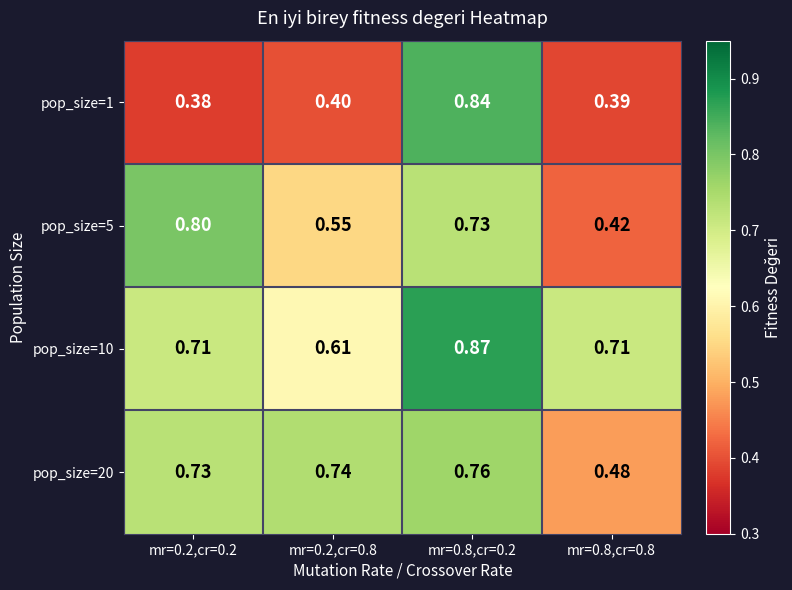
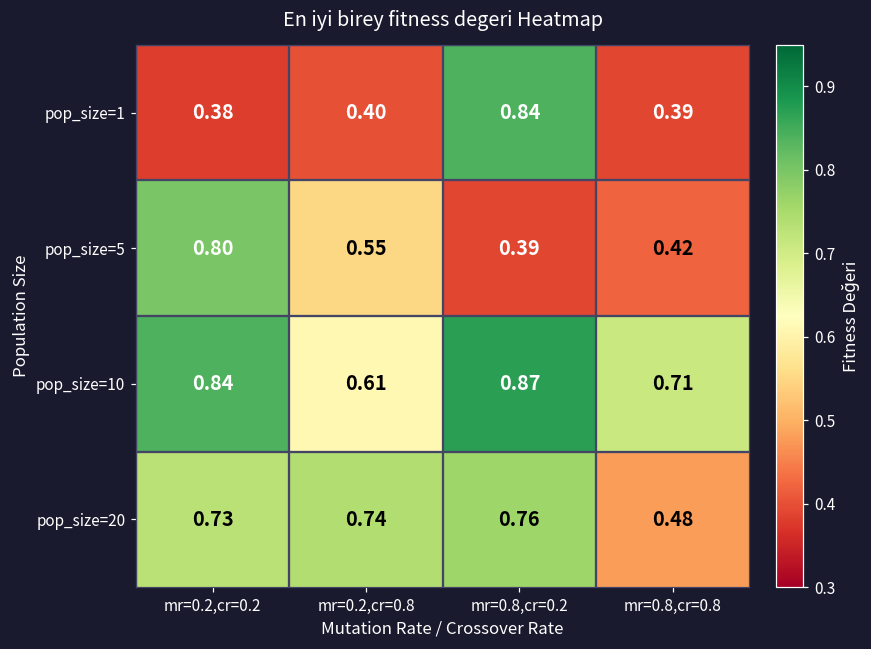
pop_size=5, mr=0.8,cr=0.2: 0.73 -> 0.39
pop_size=10, mr=0.2,cr=0.2: 0.71 -> 0.84
